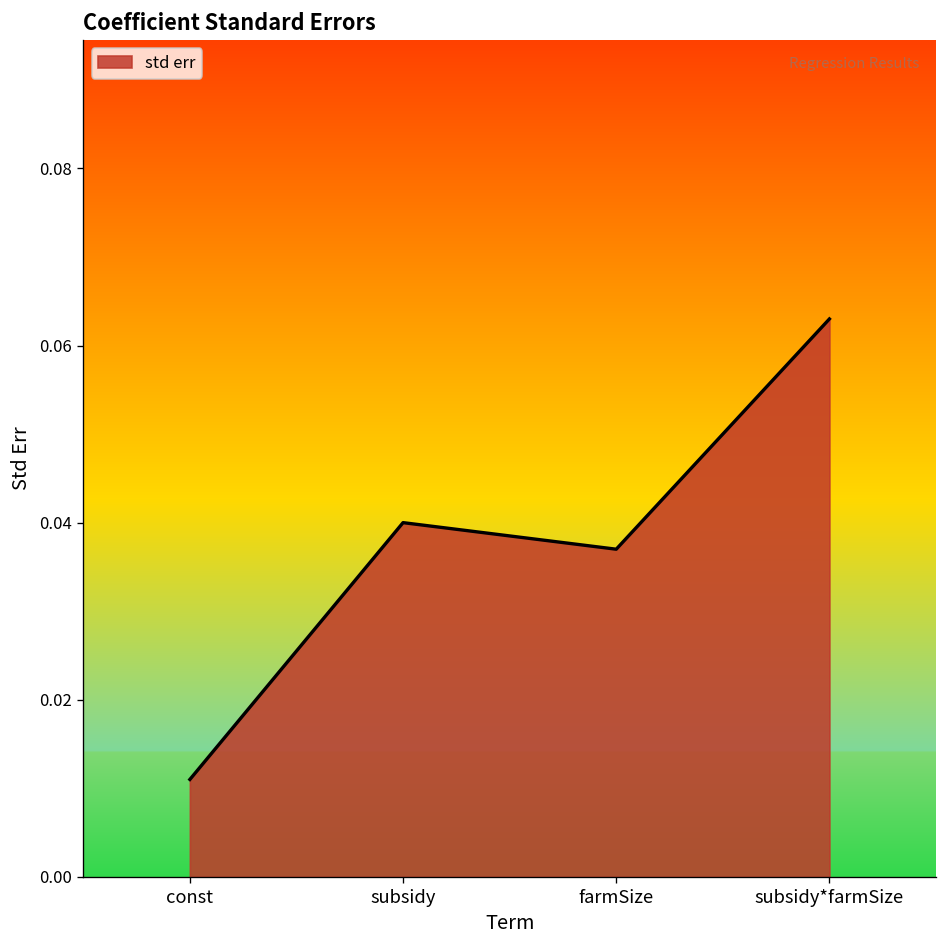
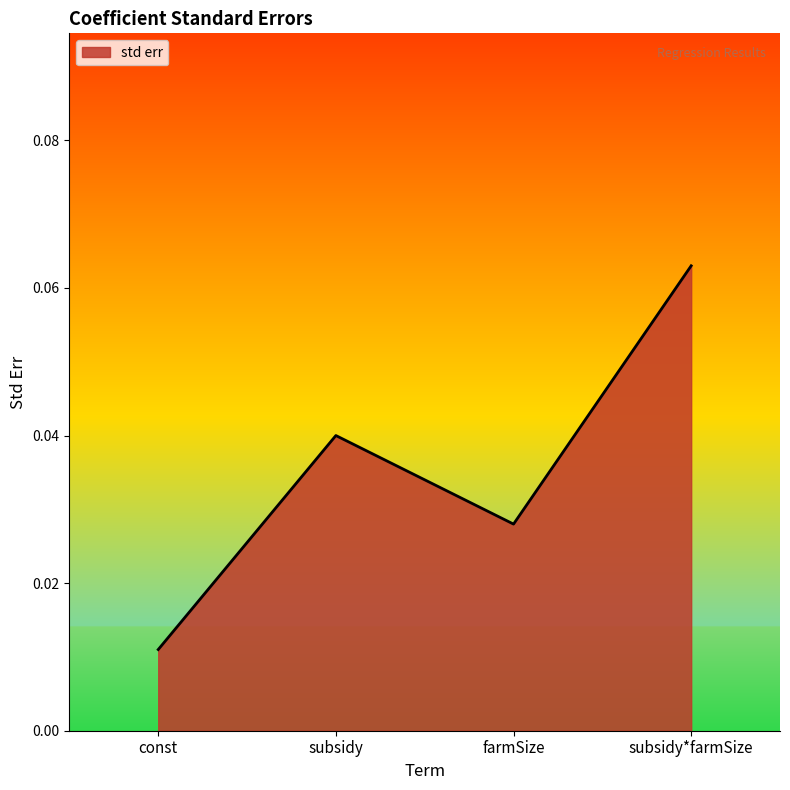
farmSize: 0.037 -> 0.028
